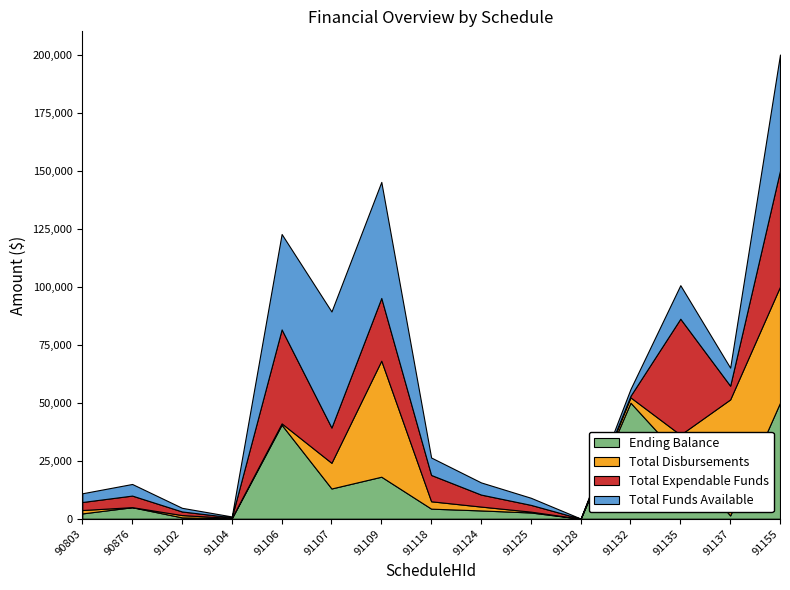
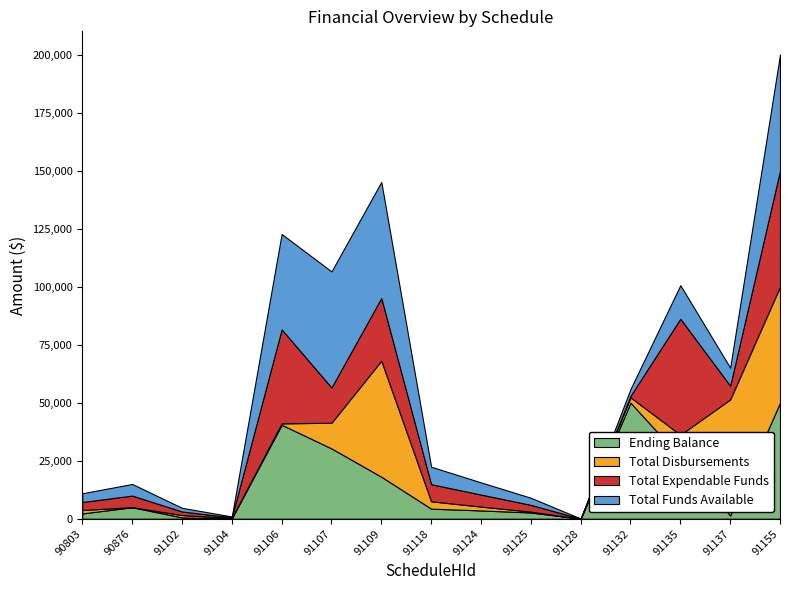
Ending Balance, 91107: 13,000 -> 30,000
Total Expendable Funds, 91118: 11,000 -> 7,000
